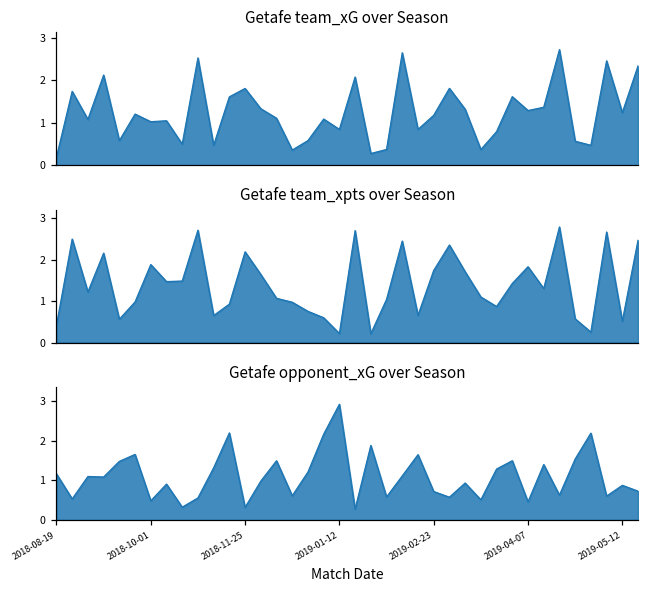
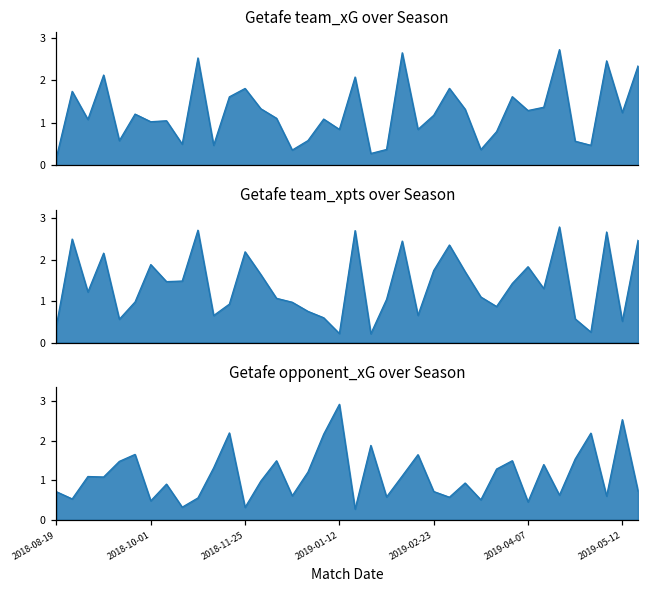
Getafe opponent_xG over Season, 2018-08-19: 1.2 -> 0.7
Getafe opponent_xG over Season, 2019-05-12: 0.9 -> 2.5
